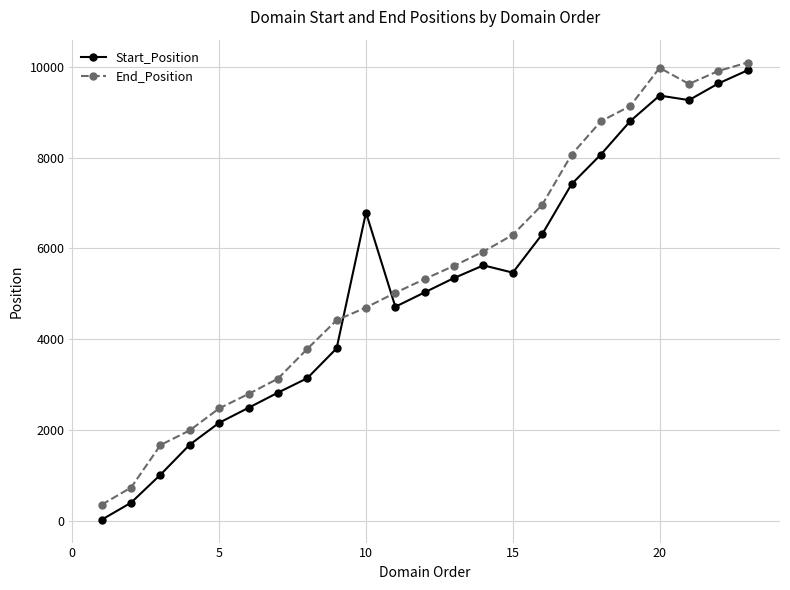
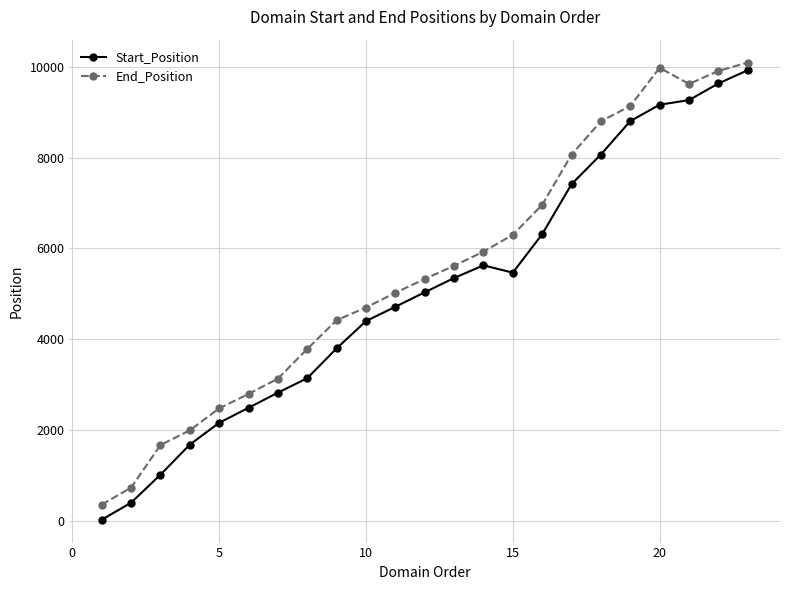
Start_Position, 10: 6800 -> 4400
Start_Position, 20: 9400 -> 9200
